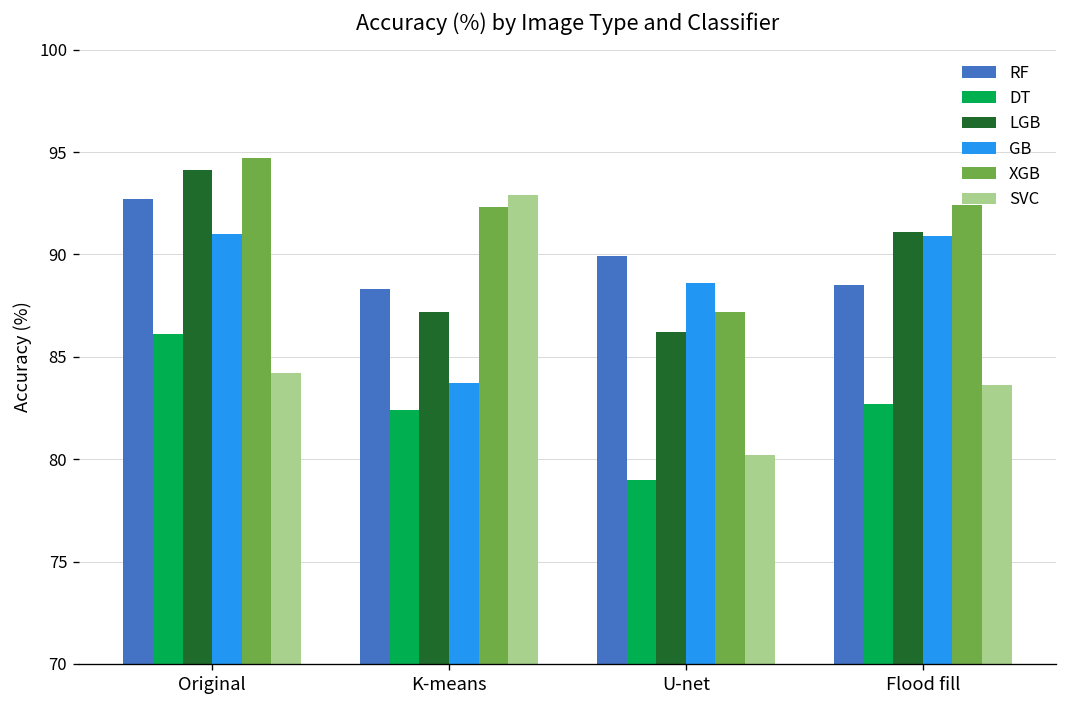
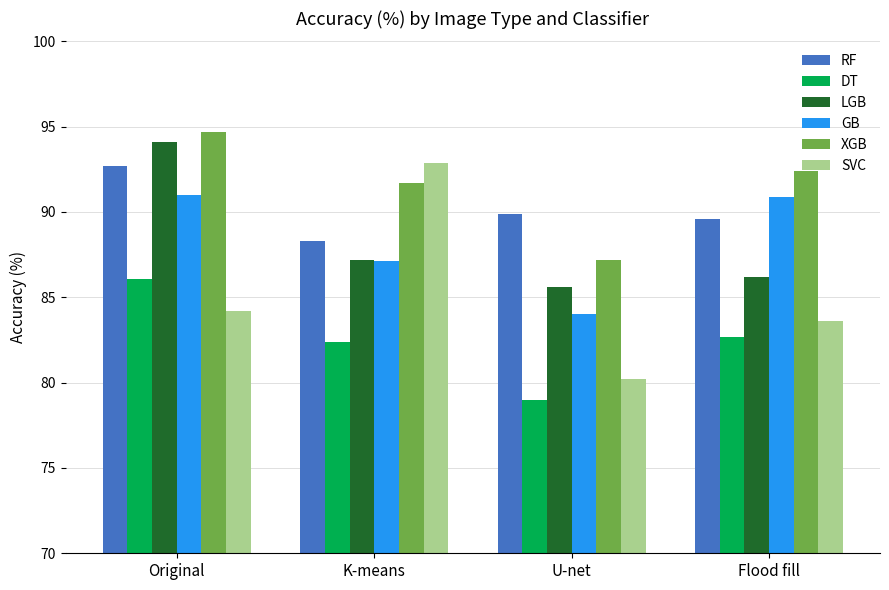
GB, K-means: 83.7 -> 87.1
XGB, K-means: 92.3 -> 91.7
LGB, U-net: 86.2 -> 85.6
GB, U-net: 88.6 -> 84.0
RF, Flood fill: 88.5 -> 89.6
LGB, Flood fill: 91.1 -> 86.2
